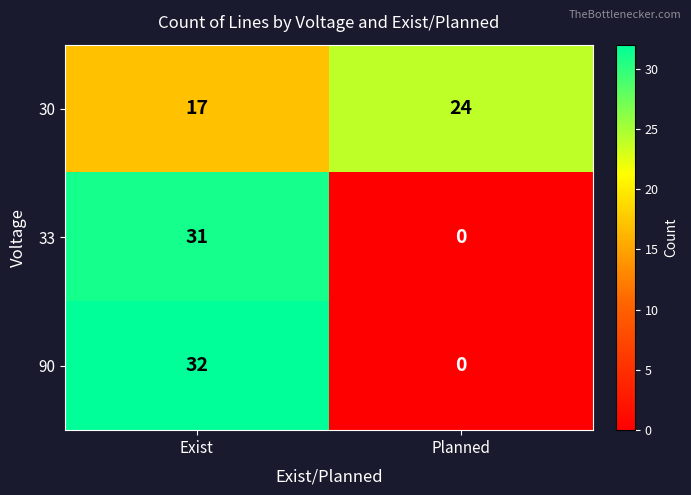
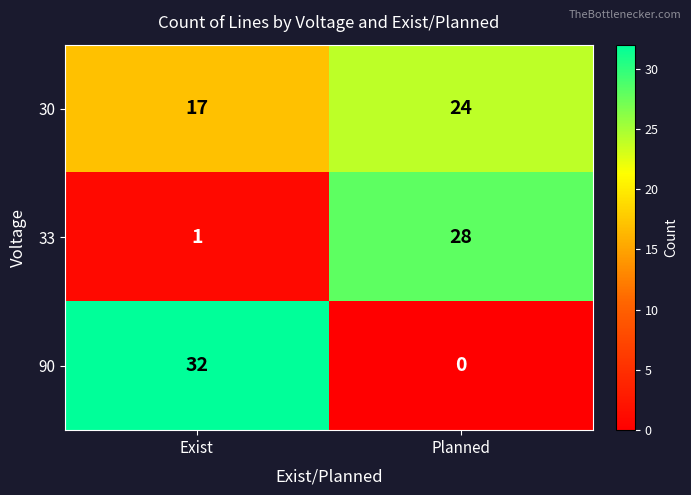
33, Exist: 31 -> 1
33, Planned: 0 -> 28
